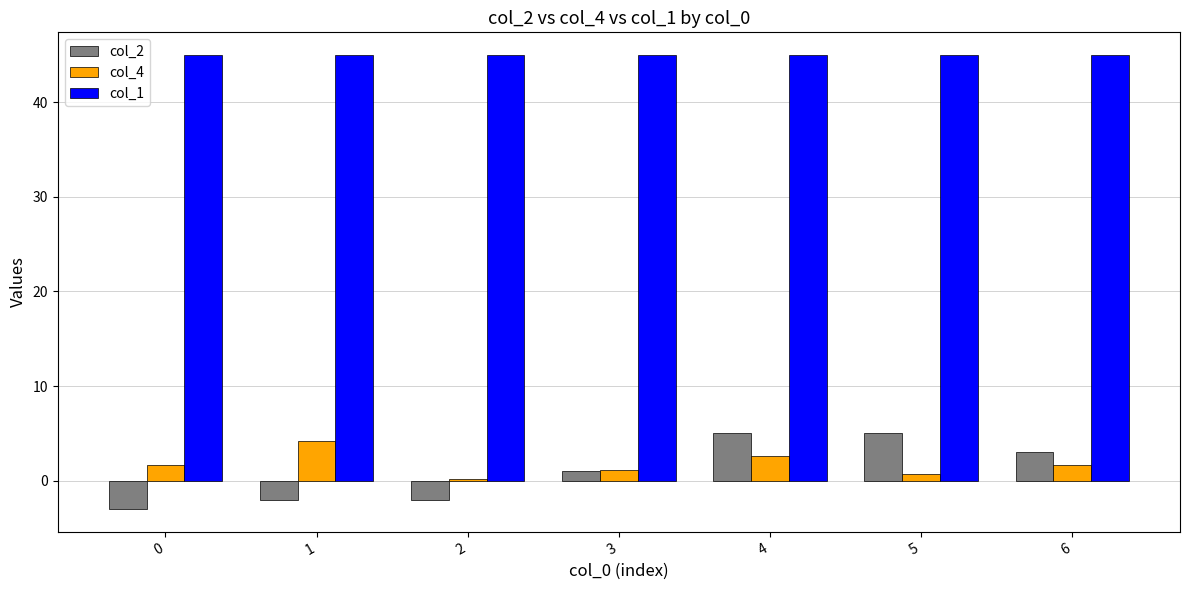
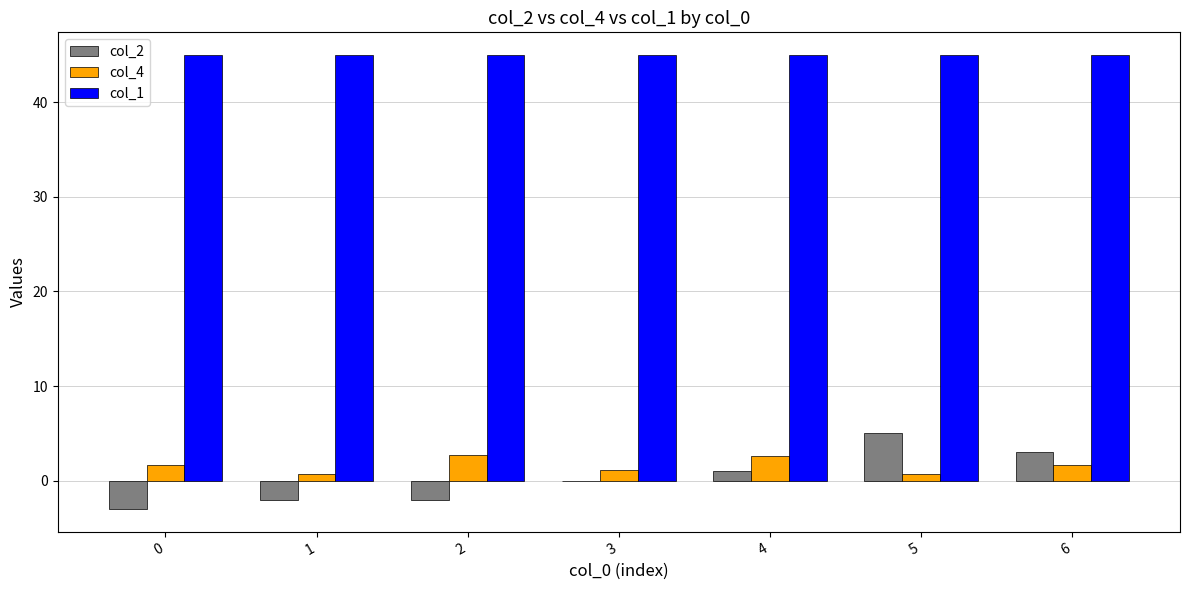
col_4, 1: 4 -> 1
col_4, 2: 0 -> 3
col_2, 3: 1 -> 0
col_2, 4: 5 -> 1
